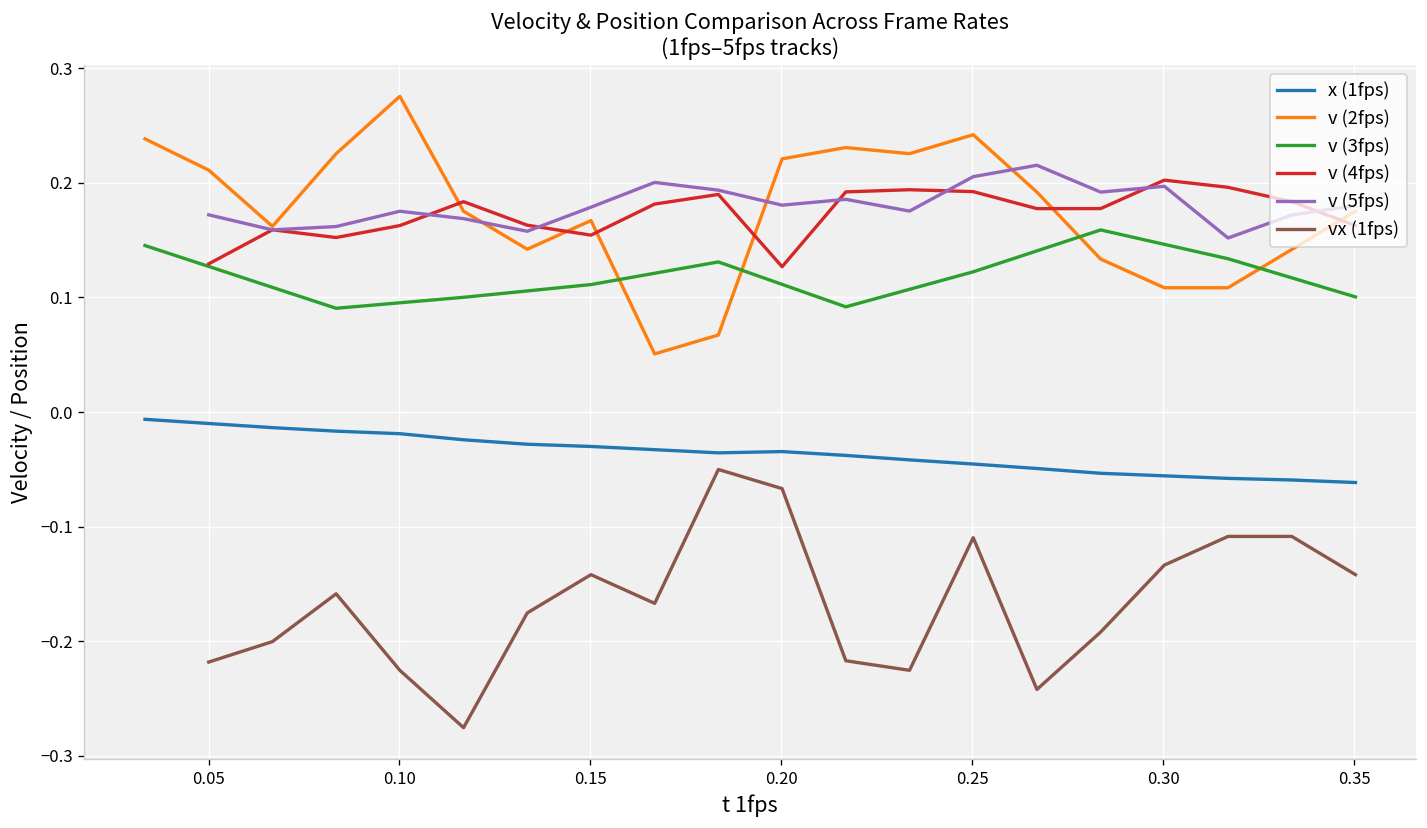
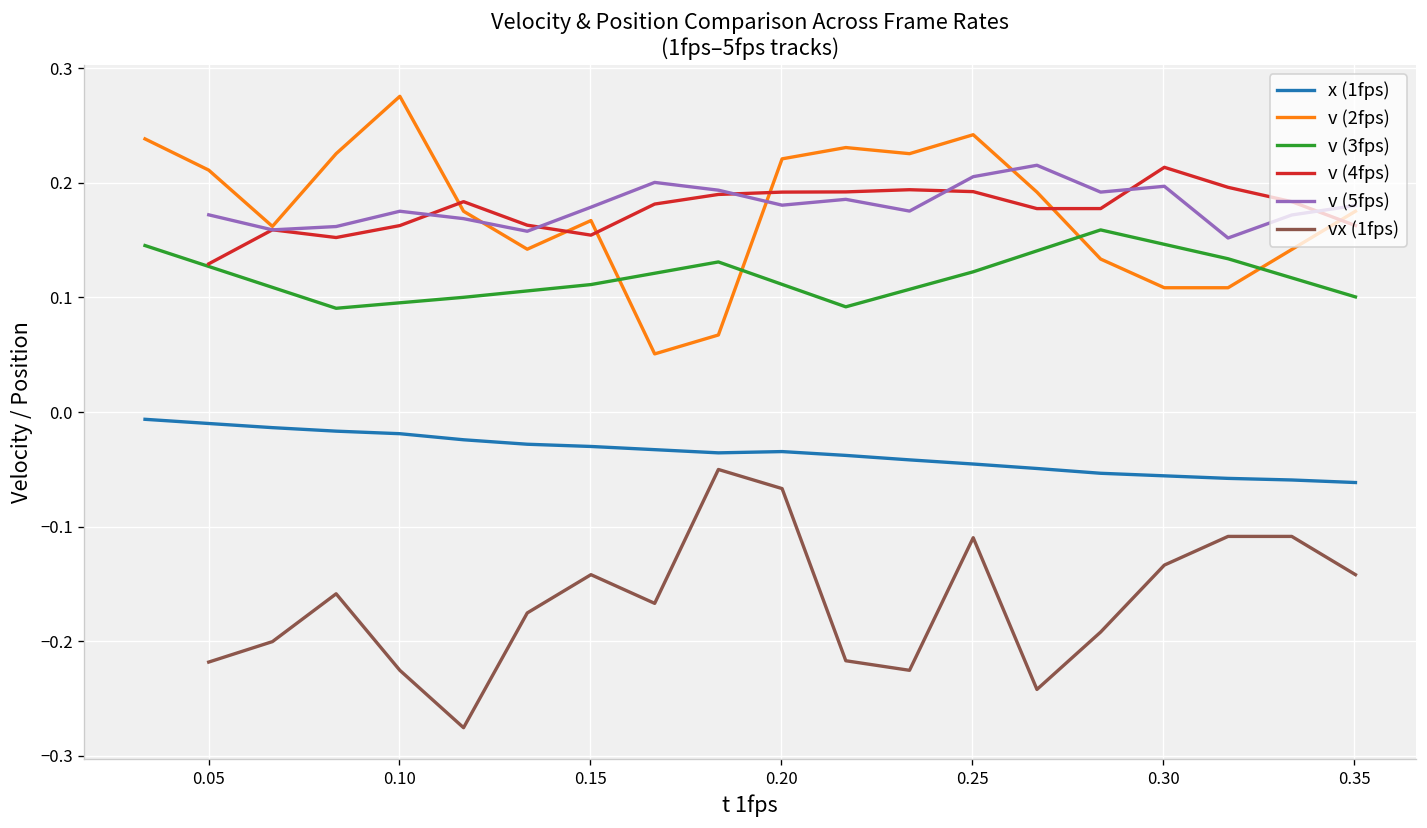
v (4fps), 0.20: 0.13 -> 0.19
v (4fps), 0.30: 0.20 -> 0.21
